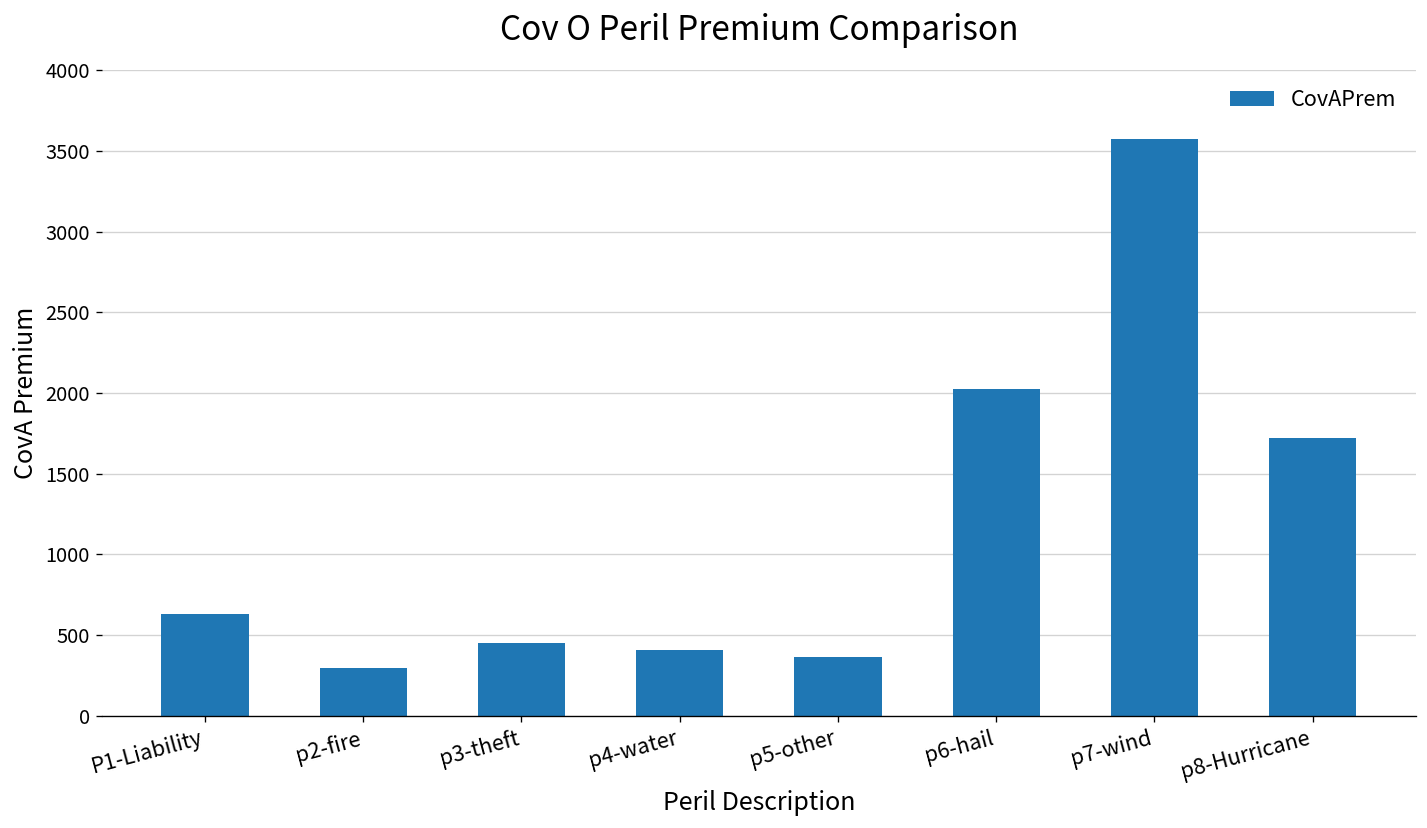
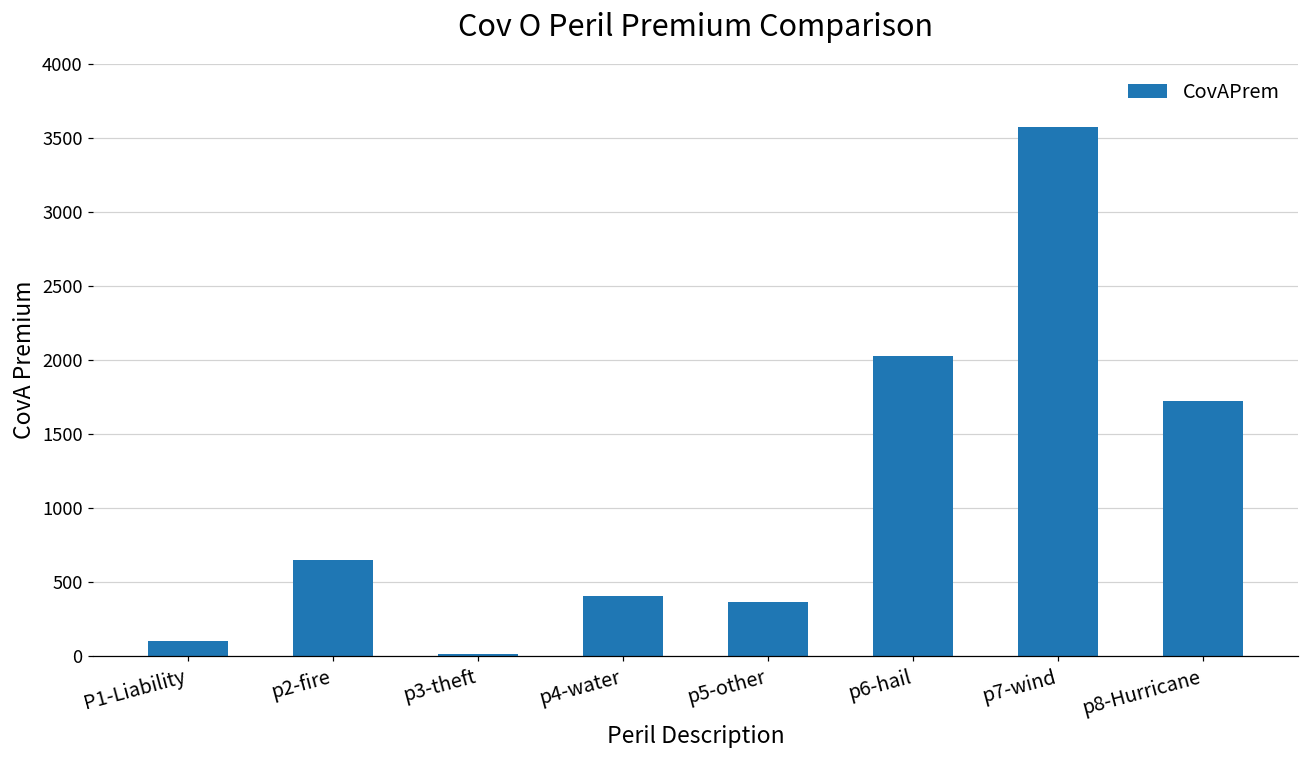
P1-Liability: 630 -> 100
p2-fire: 300 -> 650
p3-theft: 450 -> 20
